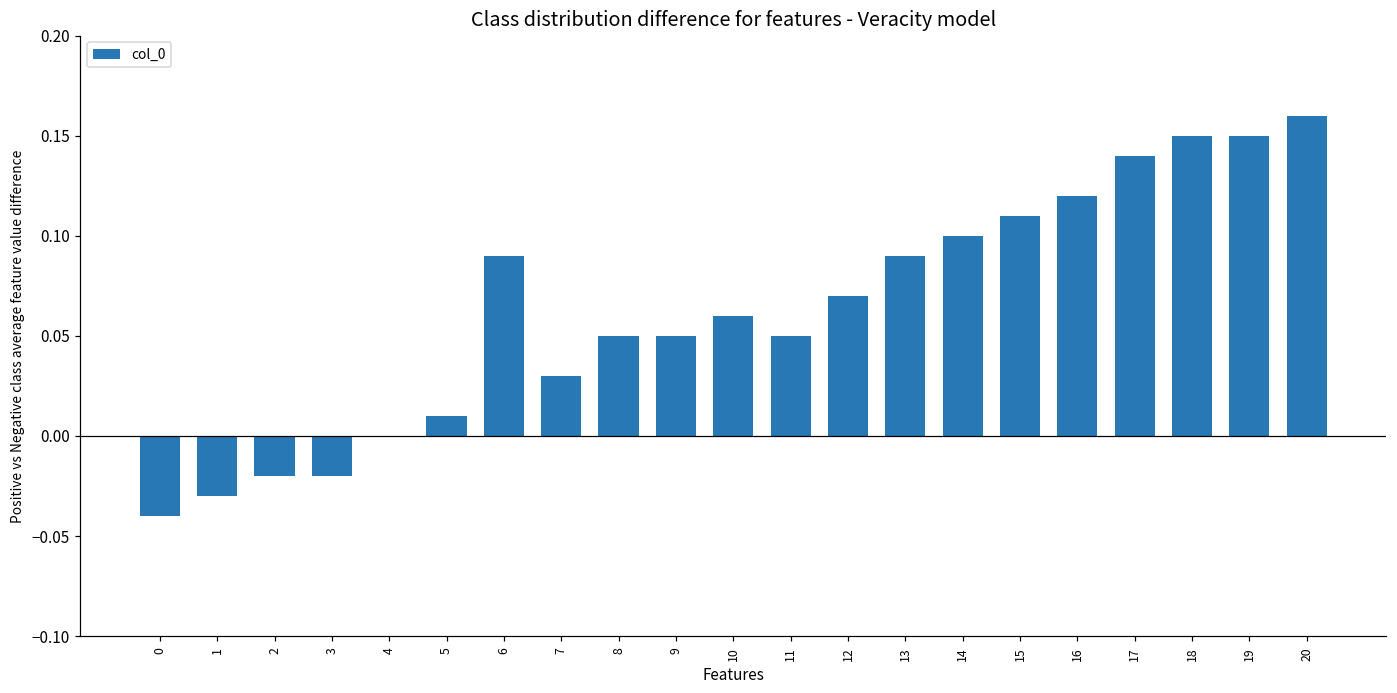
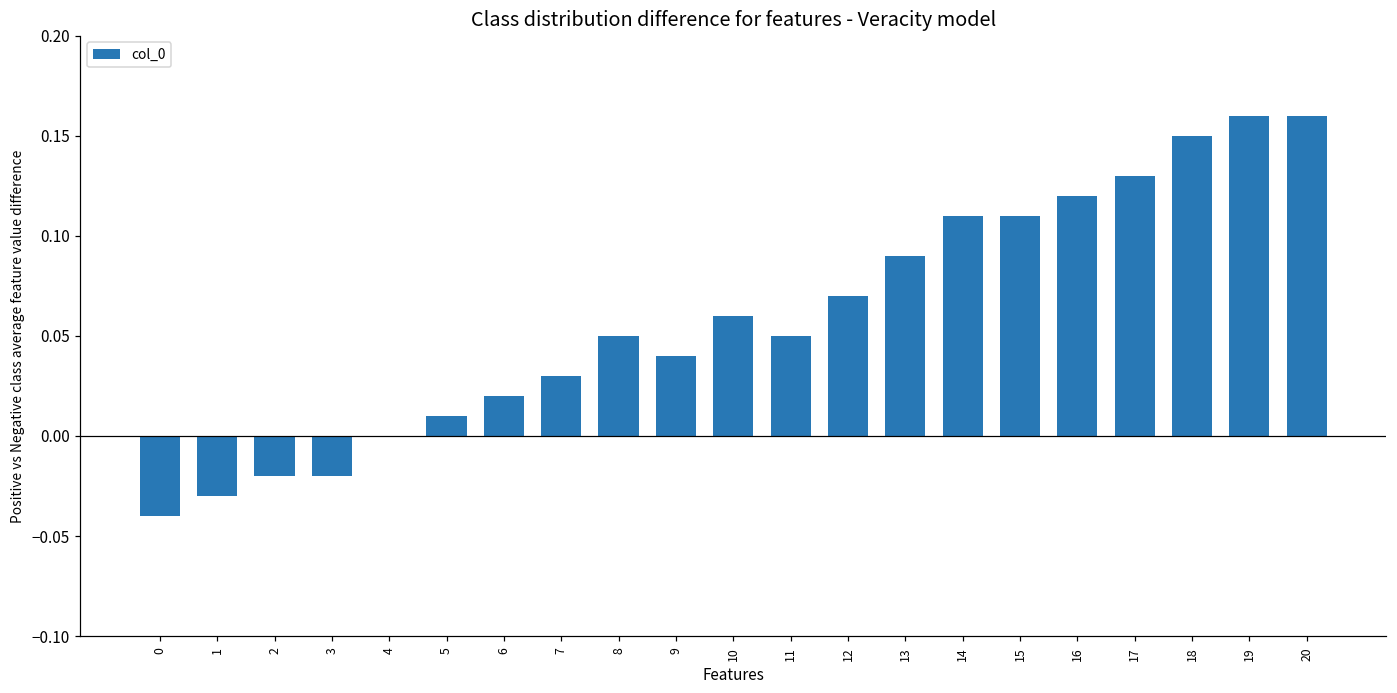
6: 0.090 -> 0.020
9: 0.050 -> 0.040
14: 0.100 -> 0.110
17: 0.140 -> 0.130
19: 0.150 -> 0.160
